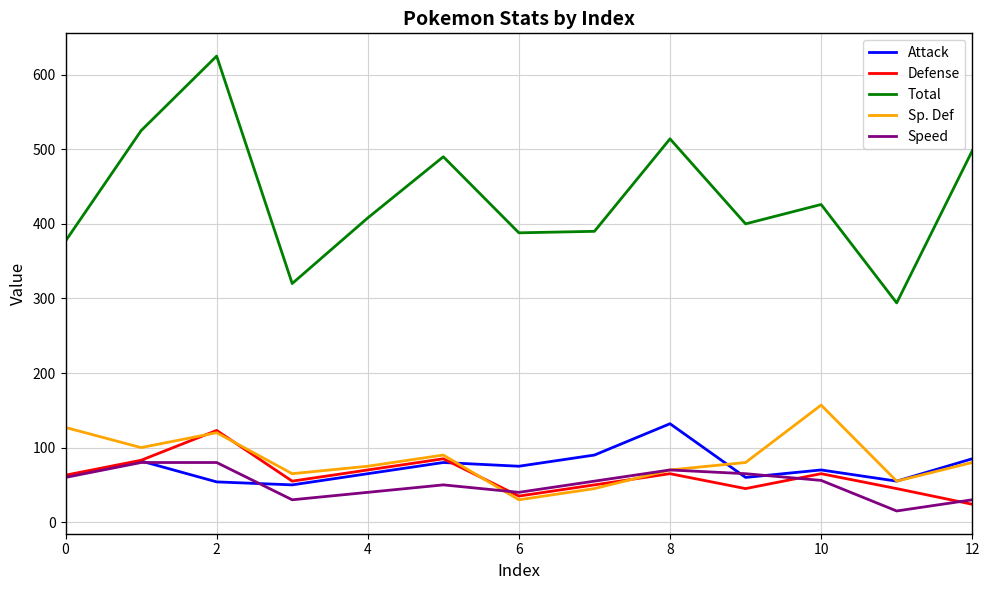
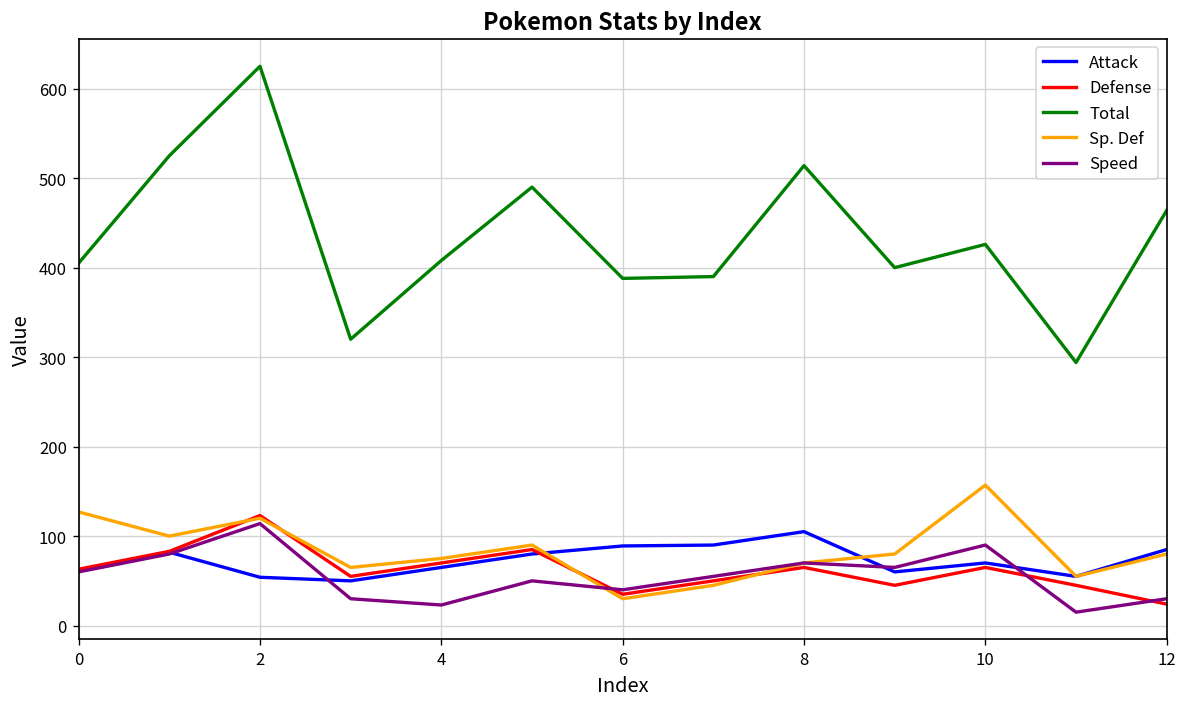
Total, 0: 380 -> 410
Speed, 2: 80 -> 110
Speed, 4: 40 -> 20
Attack, 6: 80 -> 90
Attack, 8: 130 -> 110
Speed, 10: 60 -> 90
Total, 12: 500 -> 460
